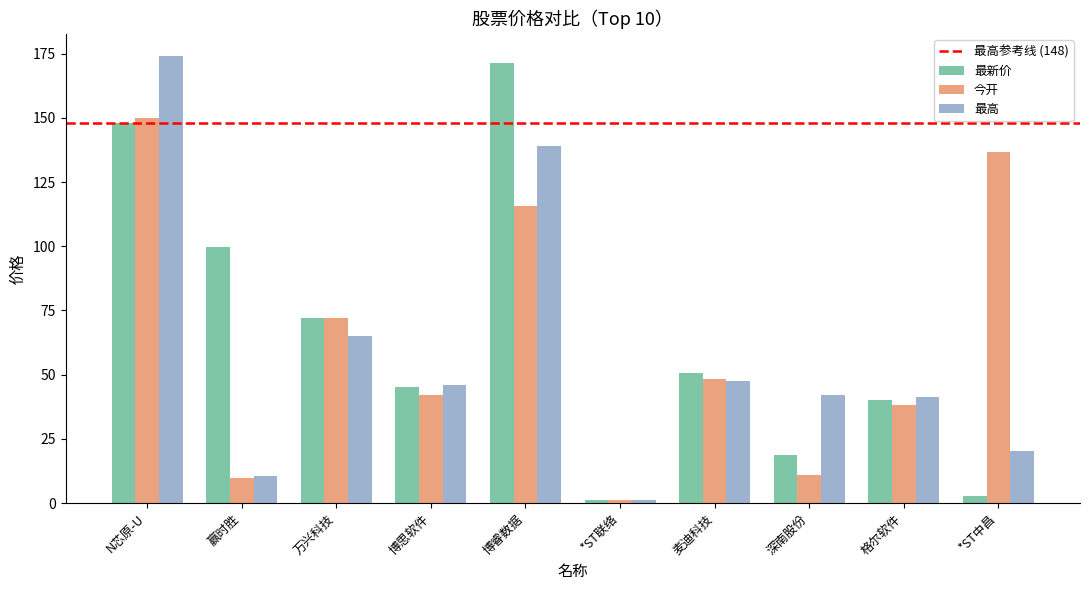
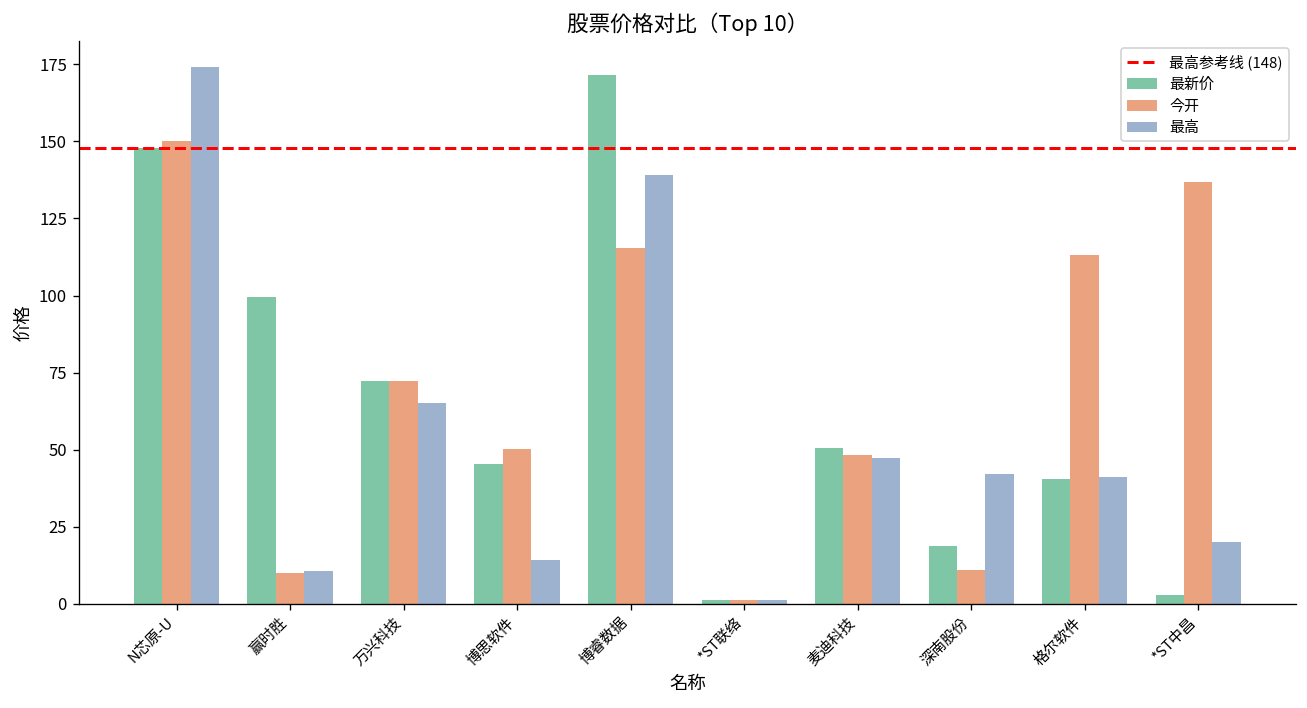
今开, 博思软件: 42 -> 50
最高, 博思软件: 46 -> 14
今开, 格尔软件: 38 -> 113
